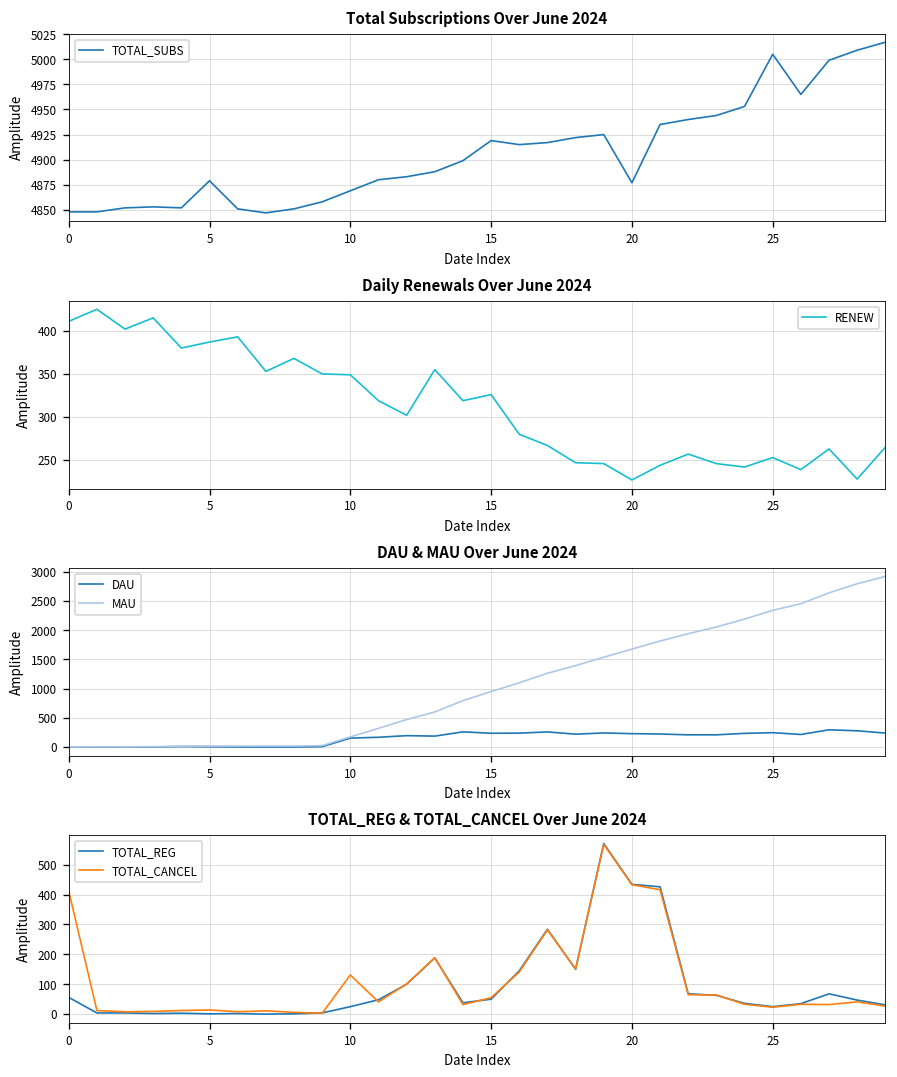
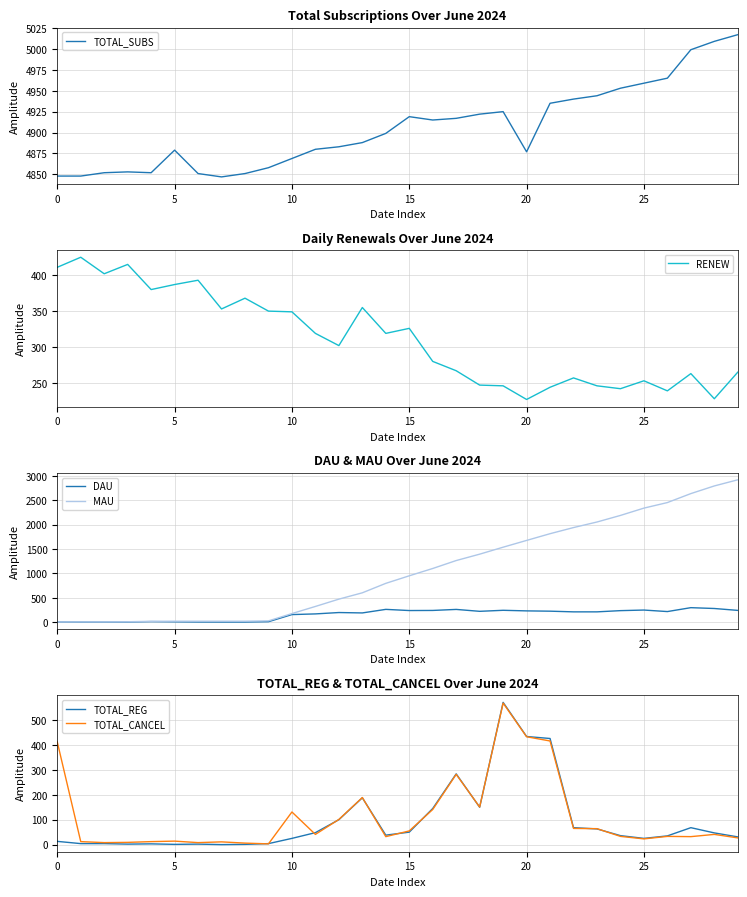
Total Subscriptions Over June 2024, 25: 5010 -> 4960
TOTAL_REG & TOTAL_CANCEL Over June 2024, TOTAL_REG, 0: 60 -> 10
